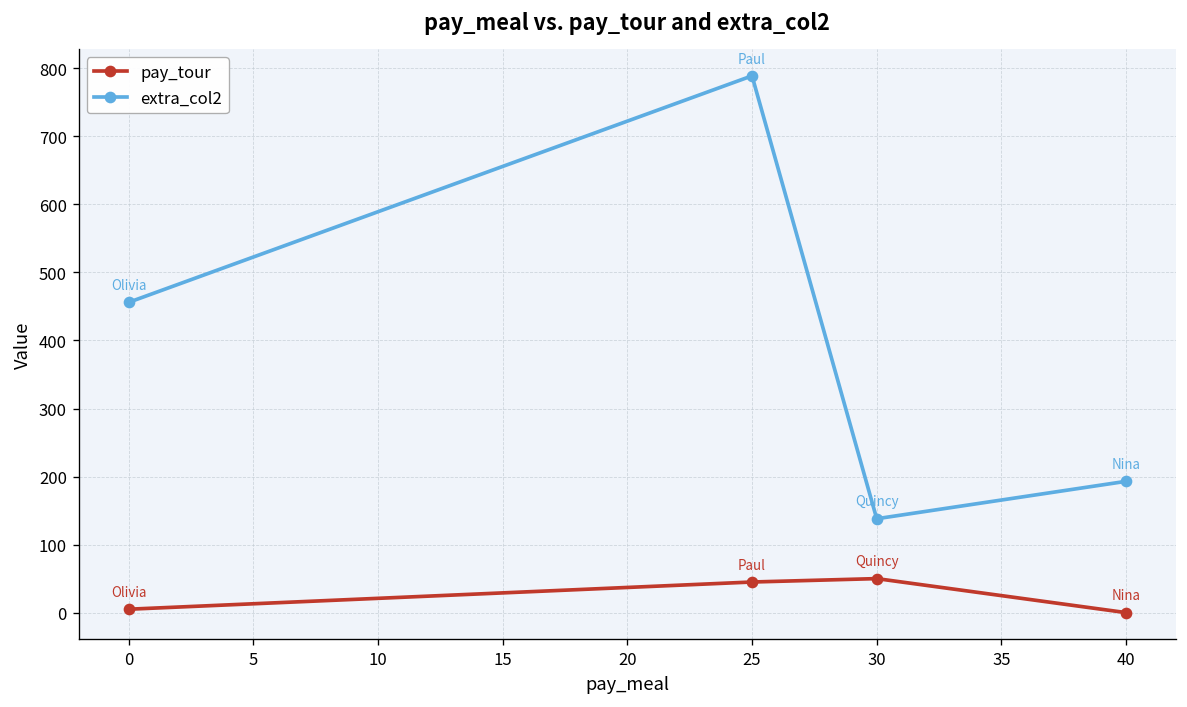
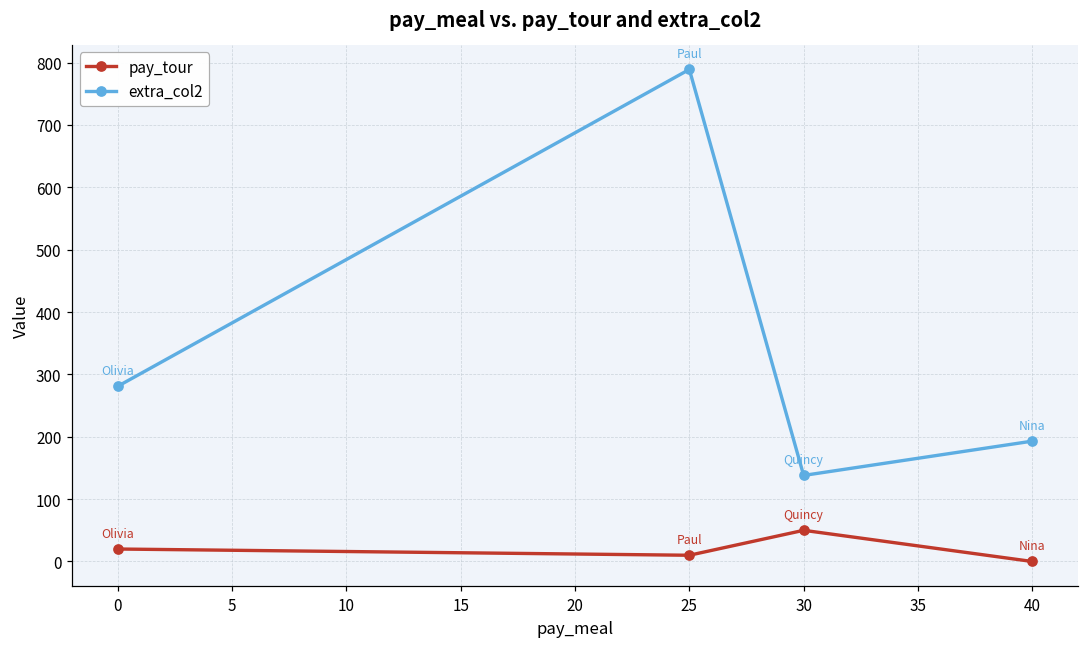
pay_tour, 0: 10 -> 20
extra_col2, 0: 460 -> 280
pay_tour, 25: 50 -> 10
